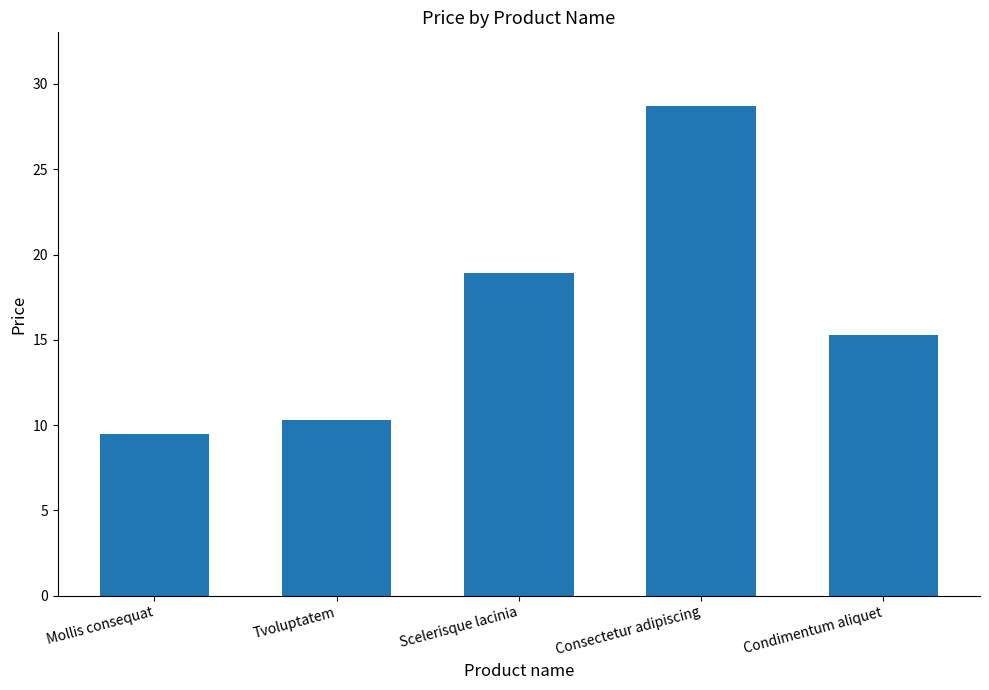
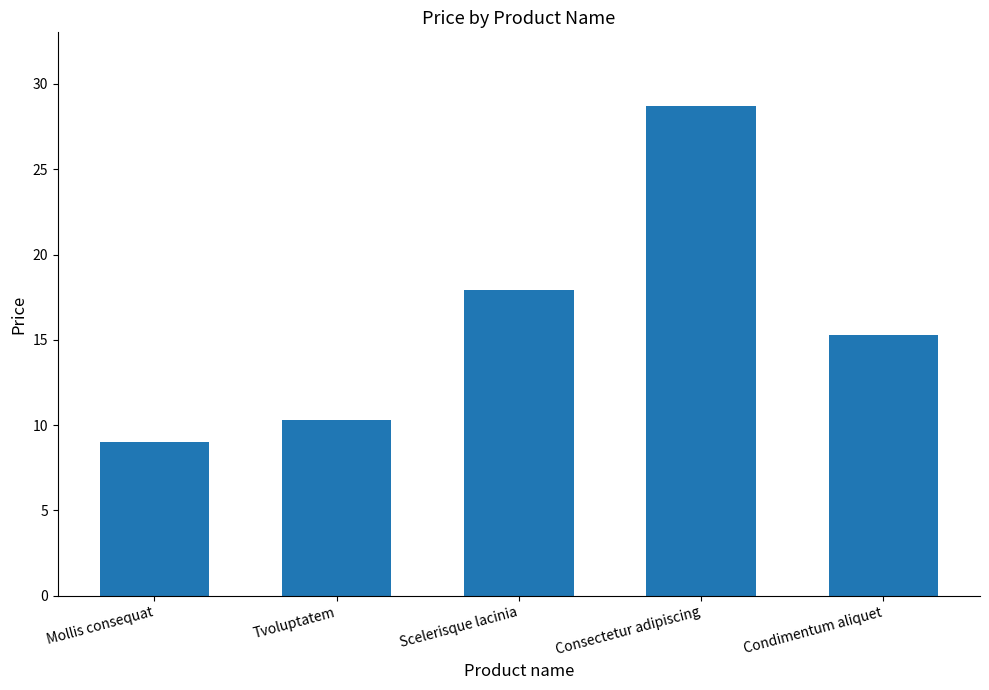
Mollis consequat: 9.5 -> 9.0
Scelerisque lacinia: 18.9 -> 17.9
